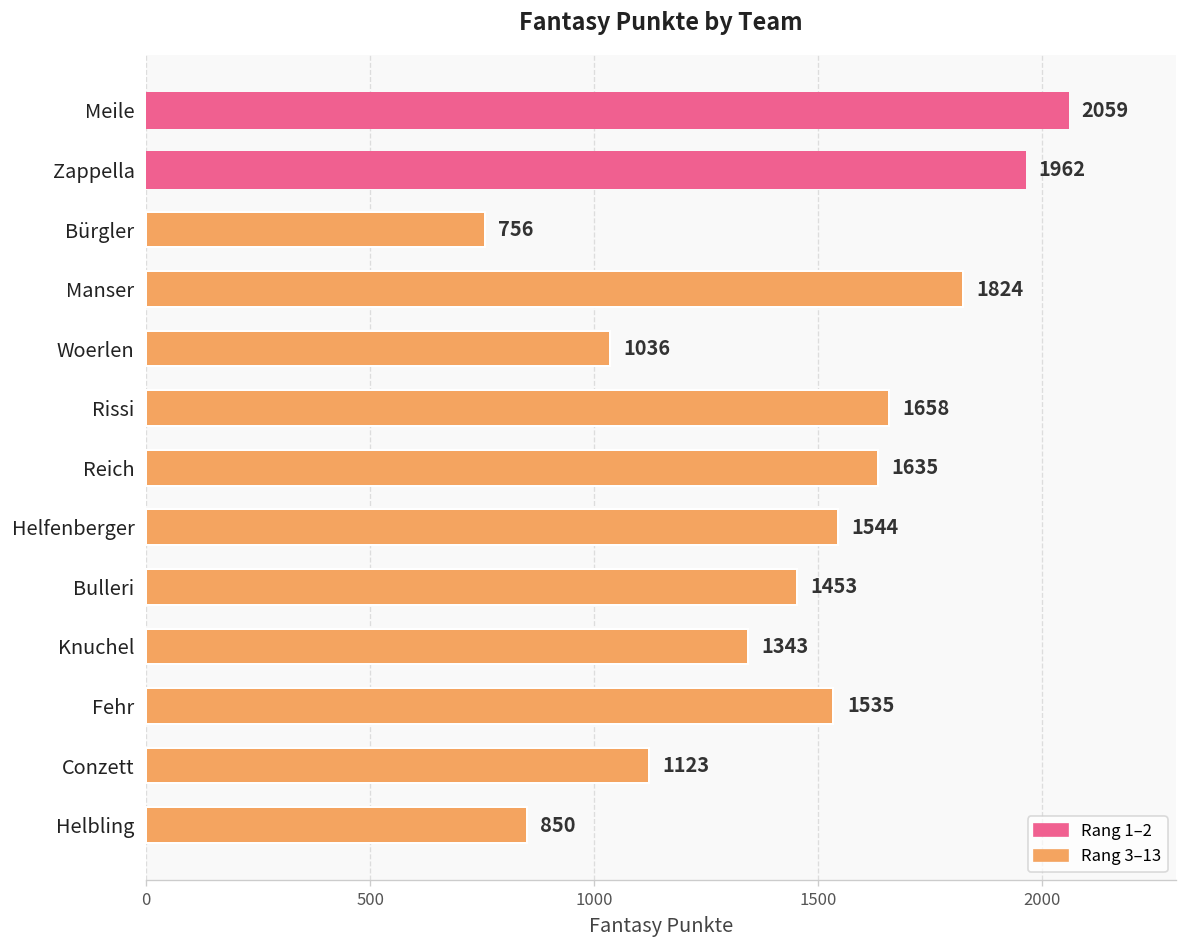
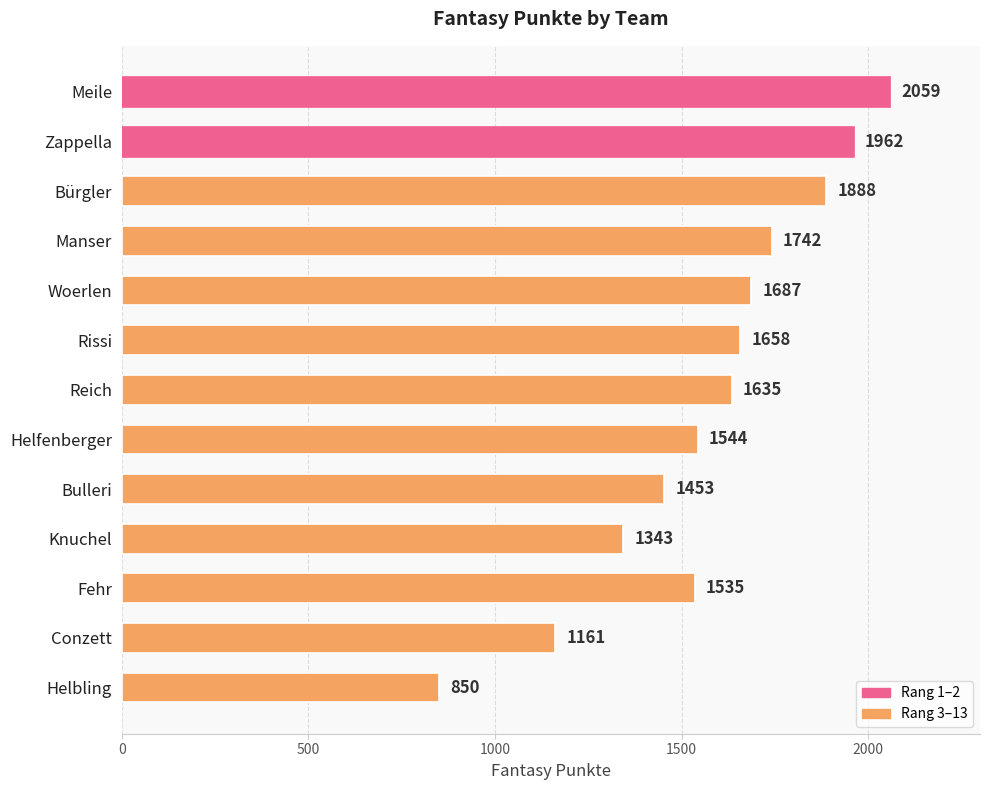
Bürgler: 756 -> 1888
Manser: 1824 -> 1742
Woerlen: 1036 -> 1687
Conzett: 1123 -> 1161
